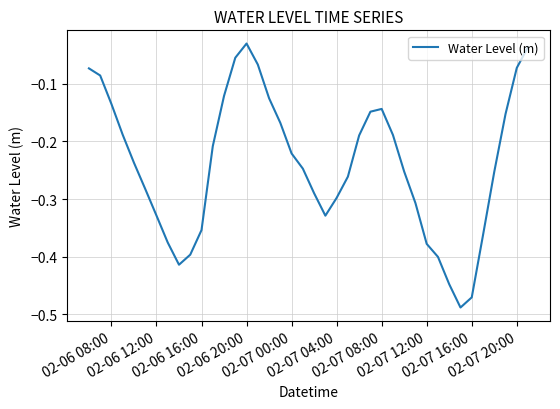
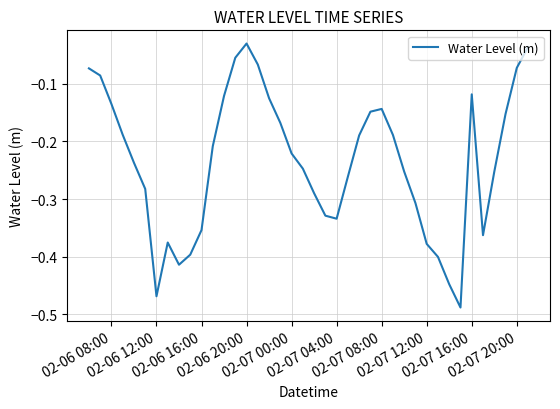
02-06 12:00: -0.33 -> -0.47
02-07 04:00: -0.30 -> -0.33
02-07 16:00: -0.47 -> -0.12
